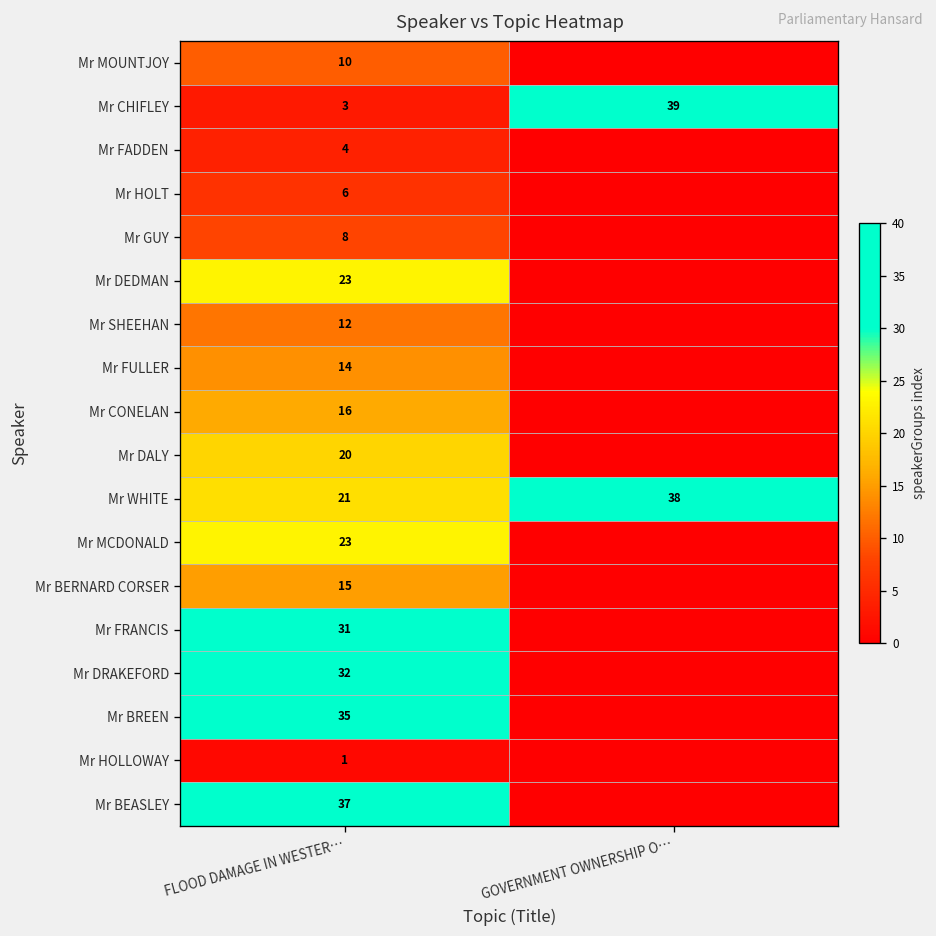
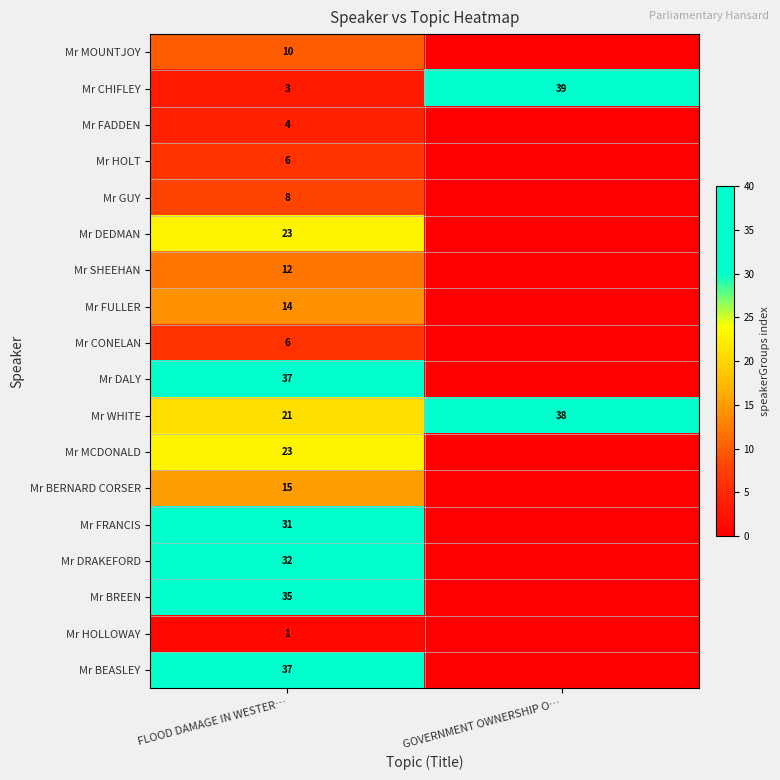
Mr CONELAN, FLOOD DAMAGE IN WESTER…: 16 -> 6
Mr DALY, FLOOD DAMAGE IN WESTER…: 20 -> 37
